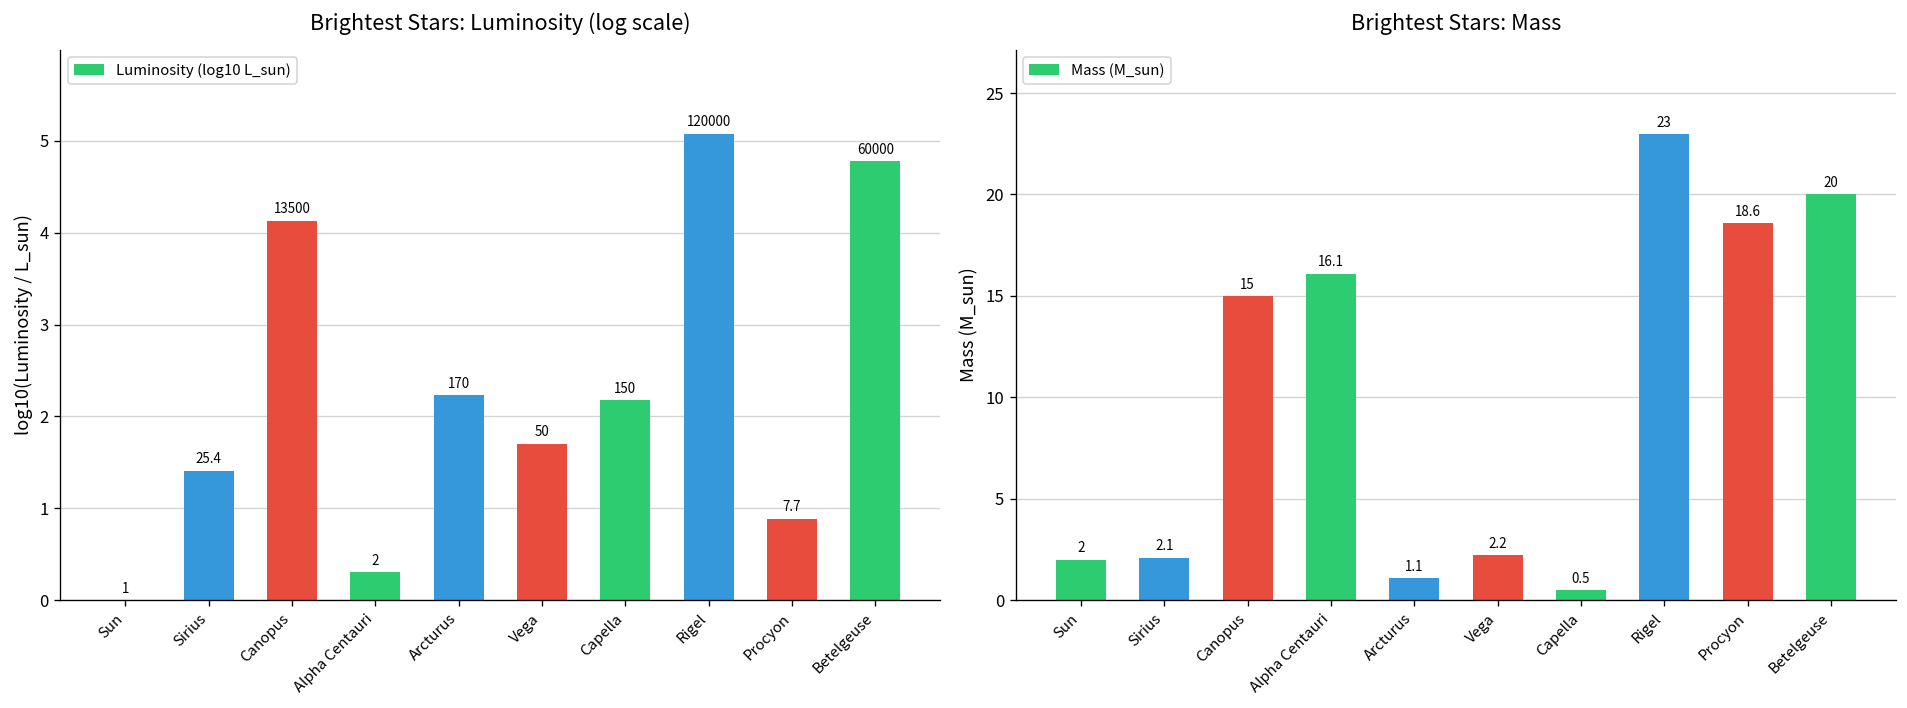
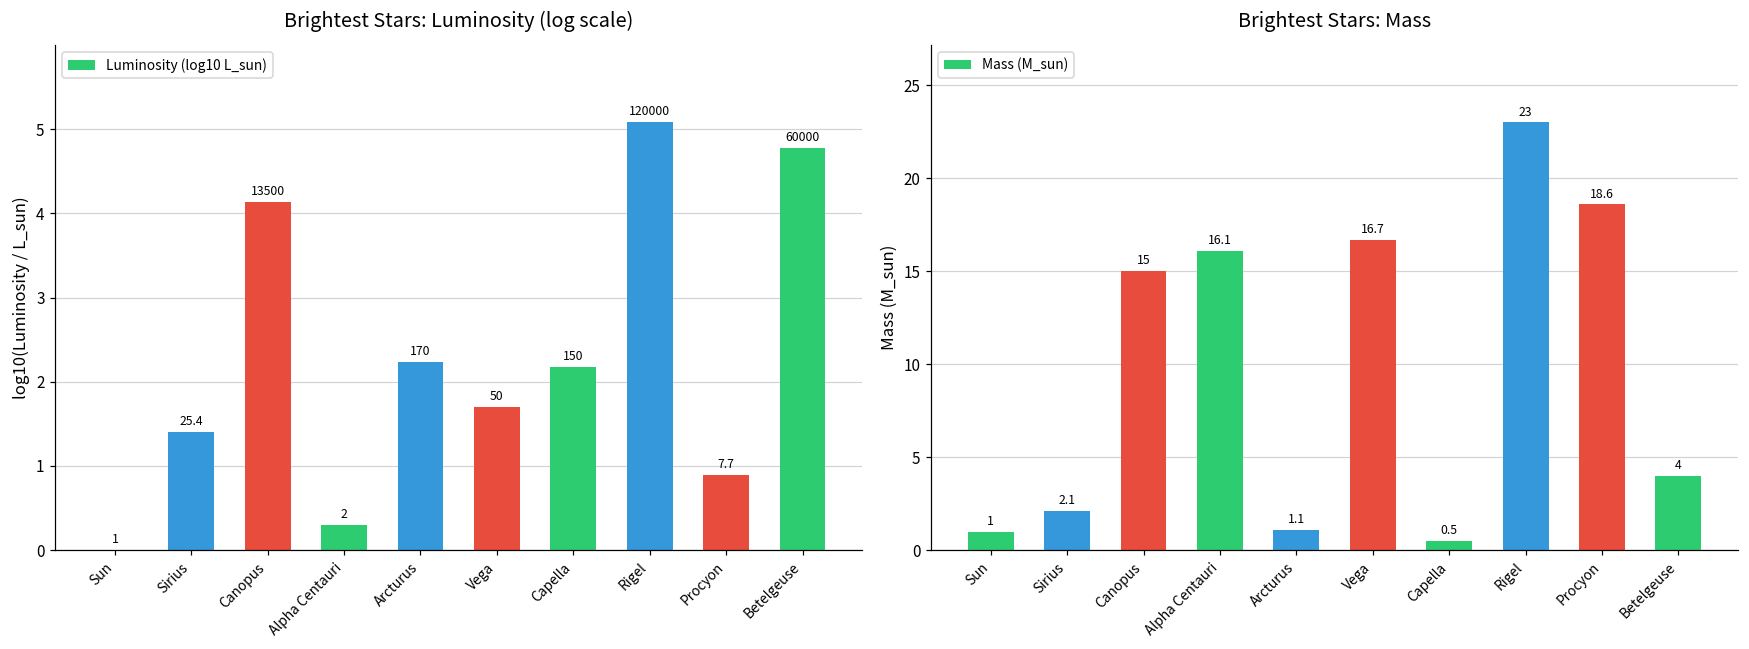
Brightest Stars: Mass, Sun: 2 -> 1
Brightest Stars: Mass, Vega: 2.2 -> 16.7
Brightest Stars: Mass, Betelgeuse: 20 -> 4
